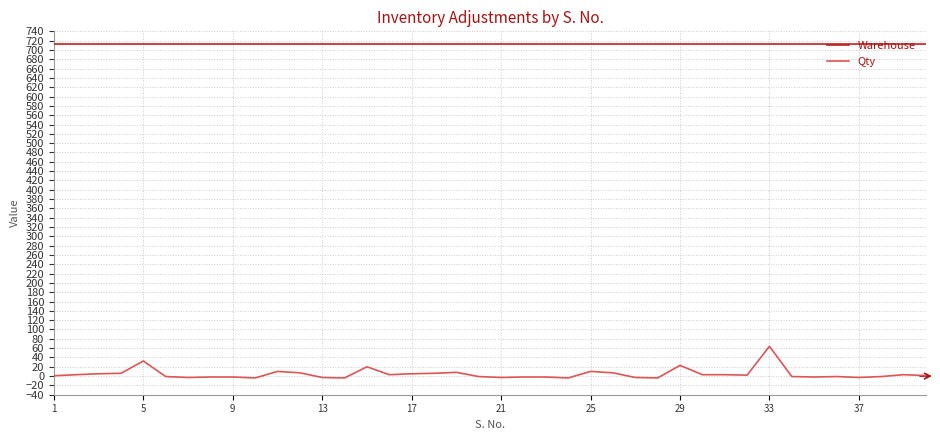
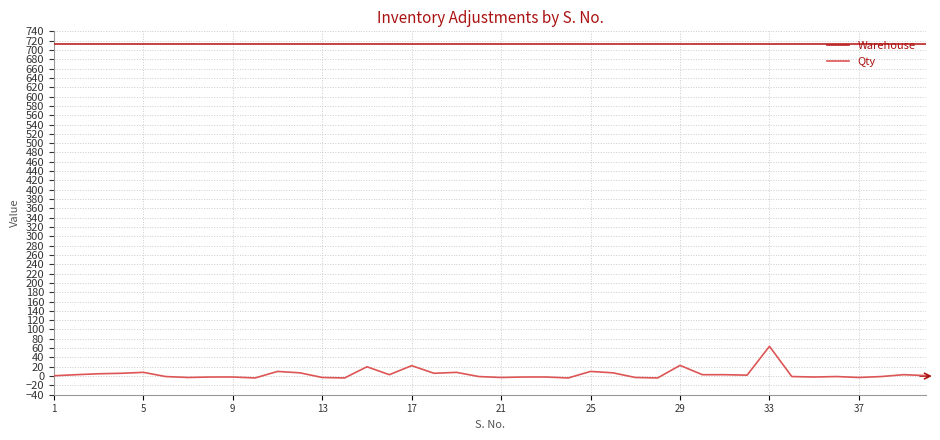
Qty, 5: 30 -> 10
Qty, 17: 10 -> 20
